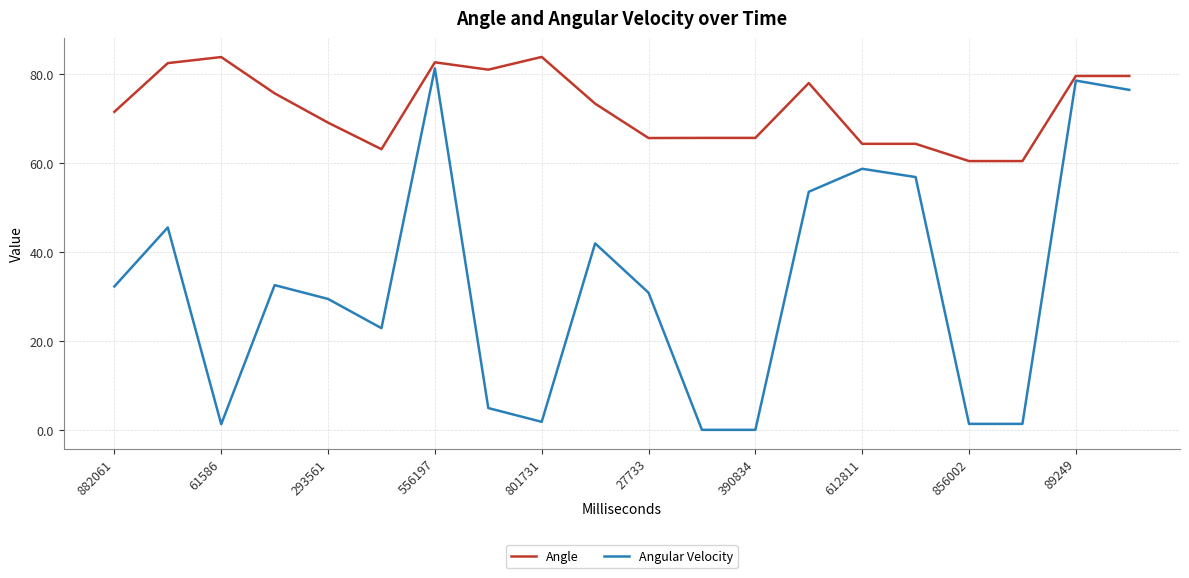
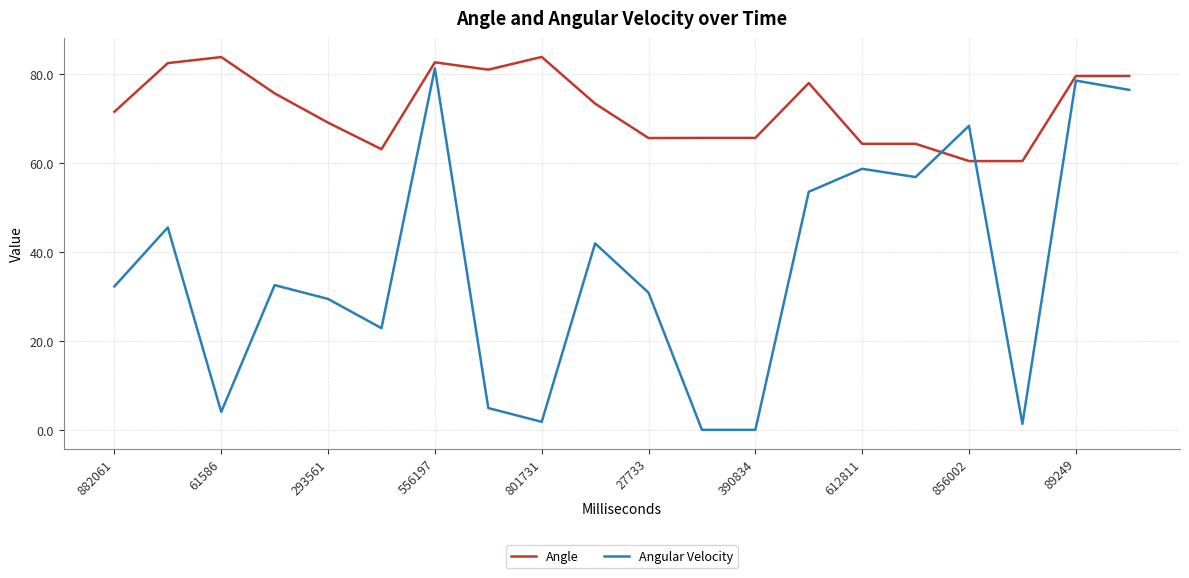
Angular Velocity, 61586: 1 -> 4
Angular Velocity, 856002: 1 -> 68
